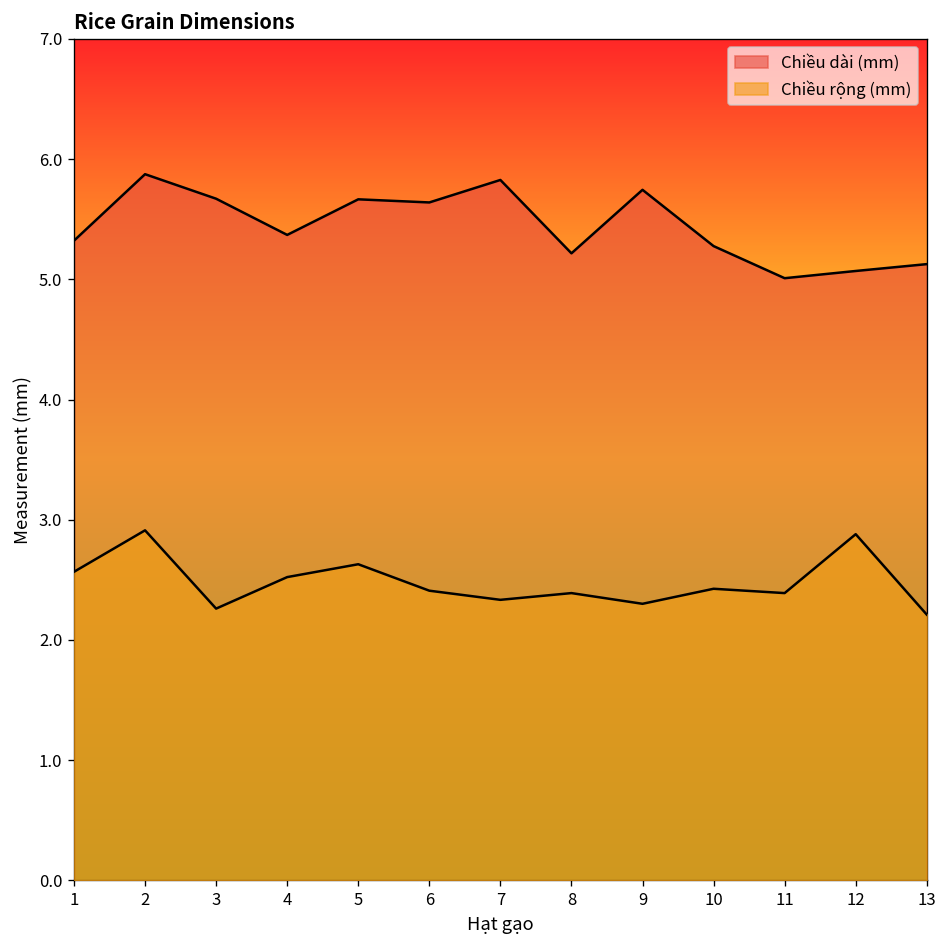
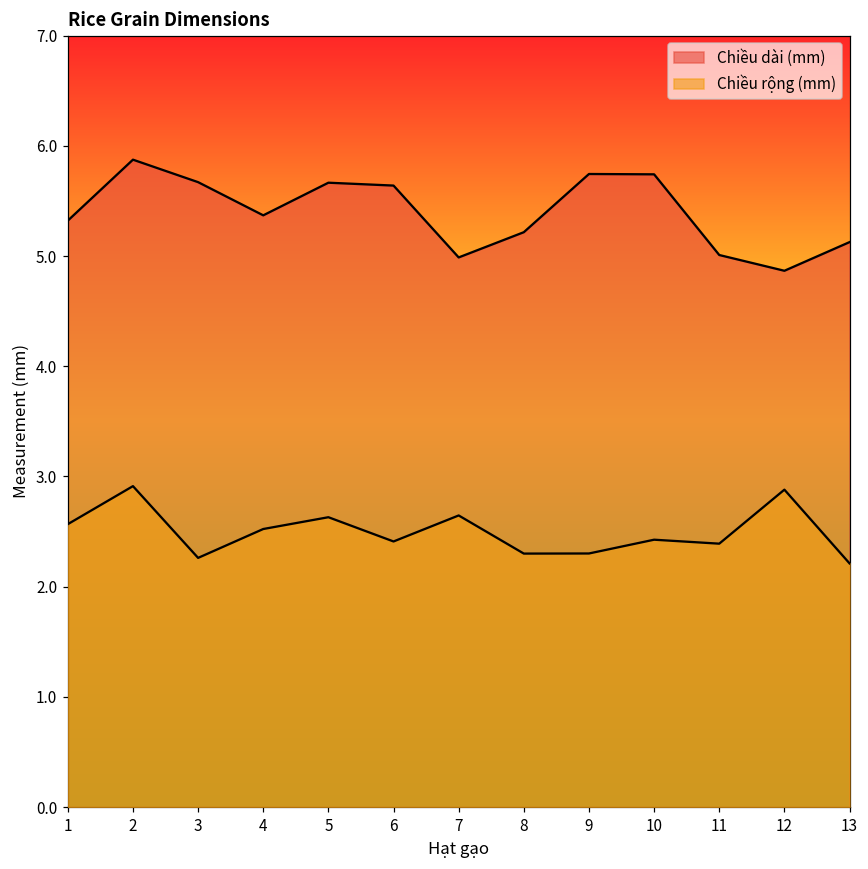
Chiều dài (mm), 7: 5.83 -> 4.99
Chiều rộng (mm), 7: 2.33 -> 2.65
Chiều rộng (mm), 8: 2.39 -> 2.30
Chiều dài (mm), 10: 5.28 -> 5.74
Chiều dài (mm), 12: 5.07 -> 4.87
